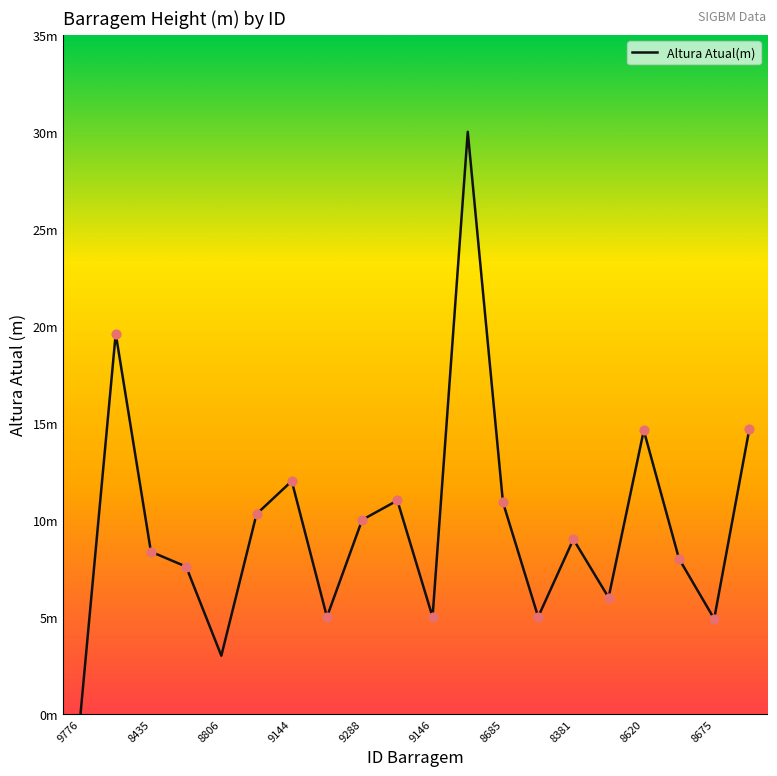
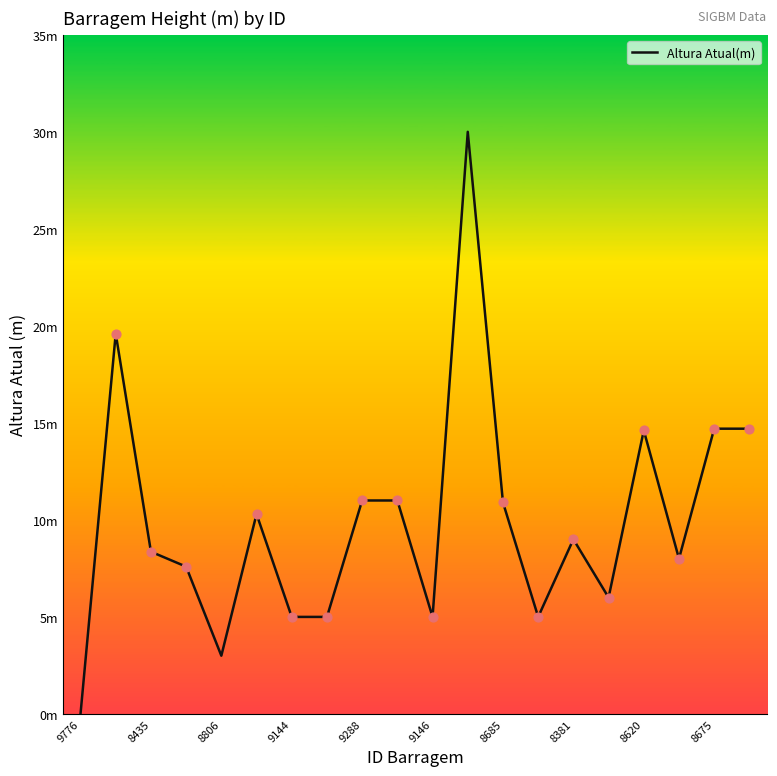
Altura Atual(m), 9144: 12m -> 5m
Altura Atual(m), 9288: 10m -> 11m
Altura Atual(m), 8675: 4.9m -> 14.7m
